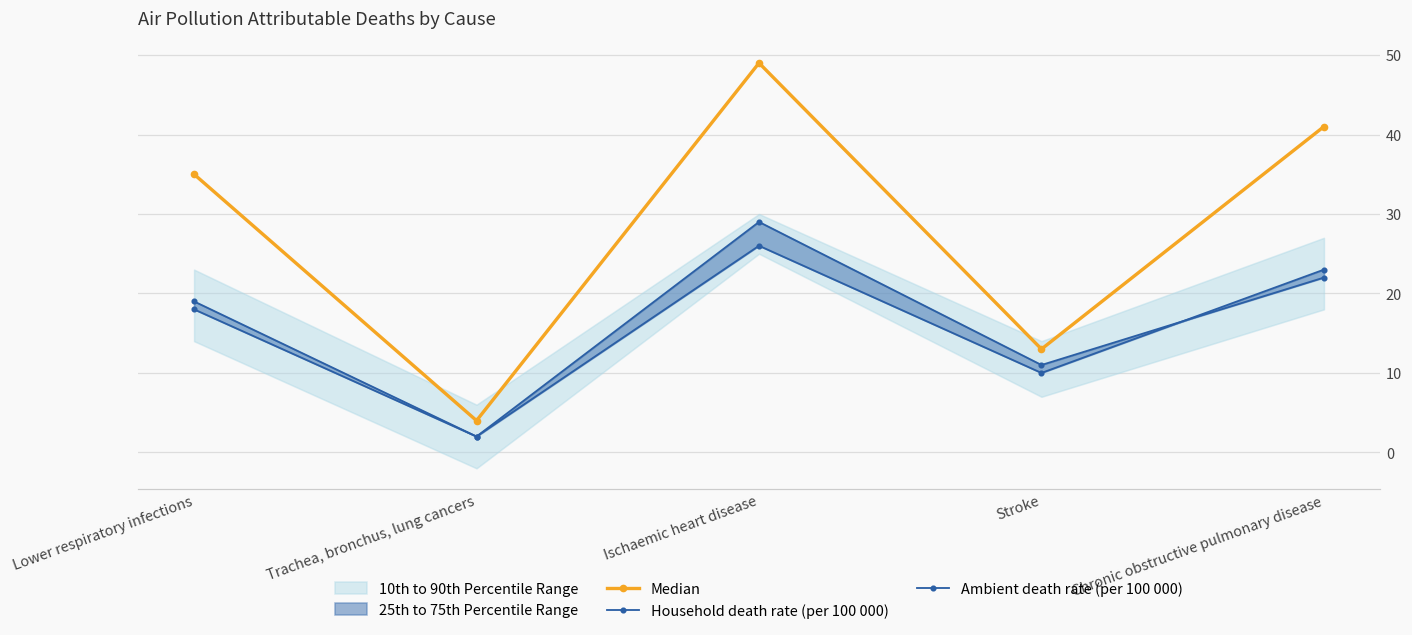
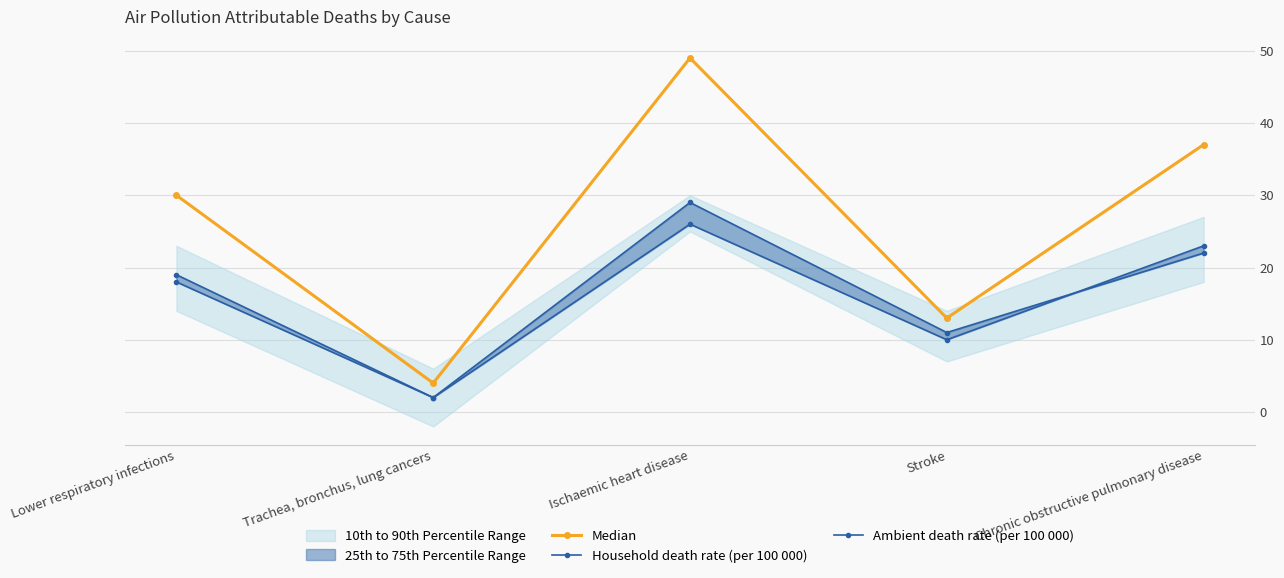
Median, Lower respiratory infections: 35 -> 30
Median, Chronic obstructive pulmonary disease: 41 -> 37
